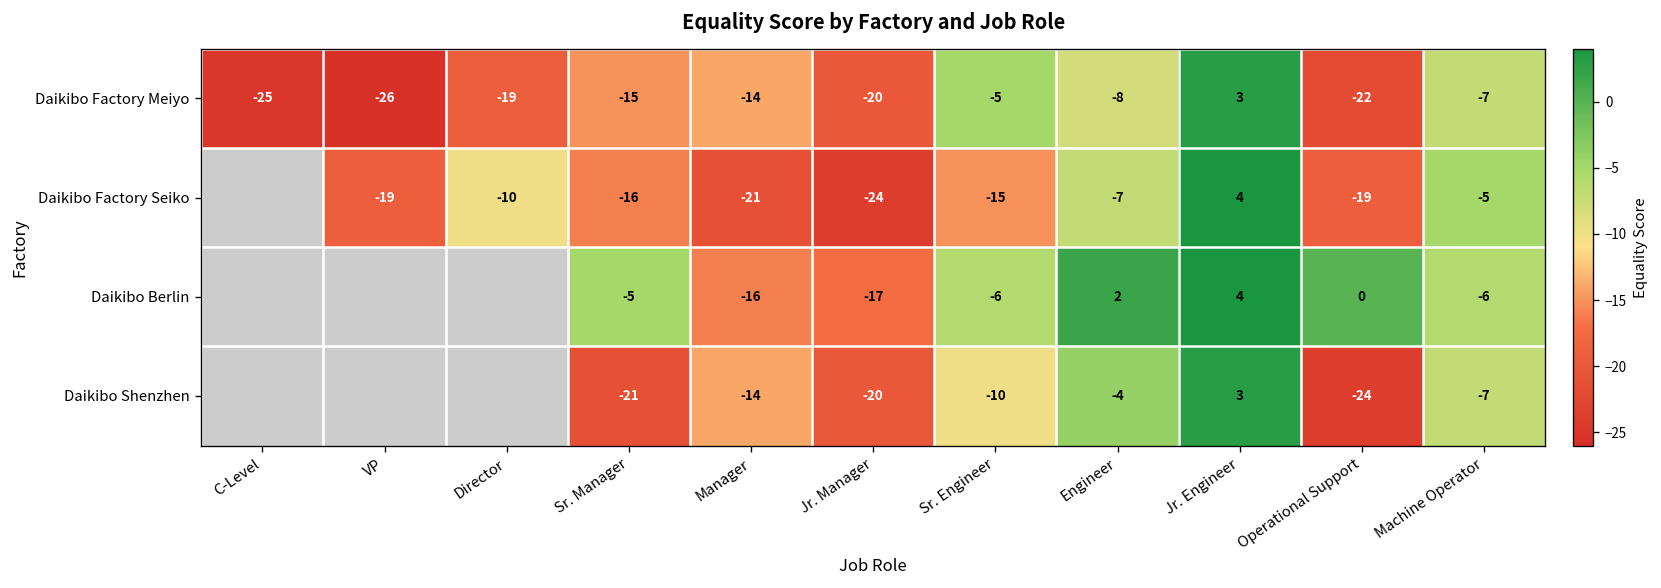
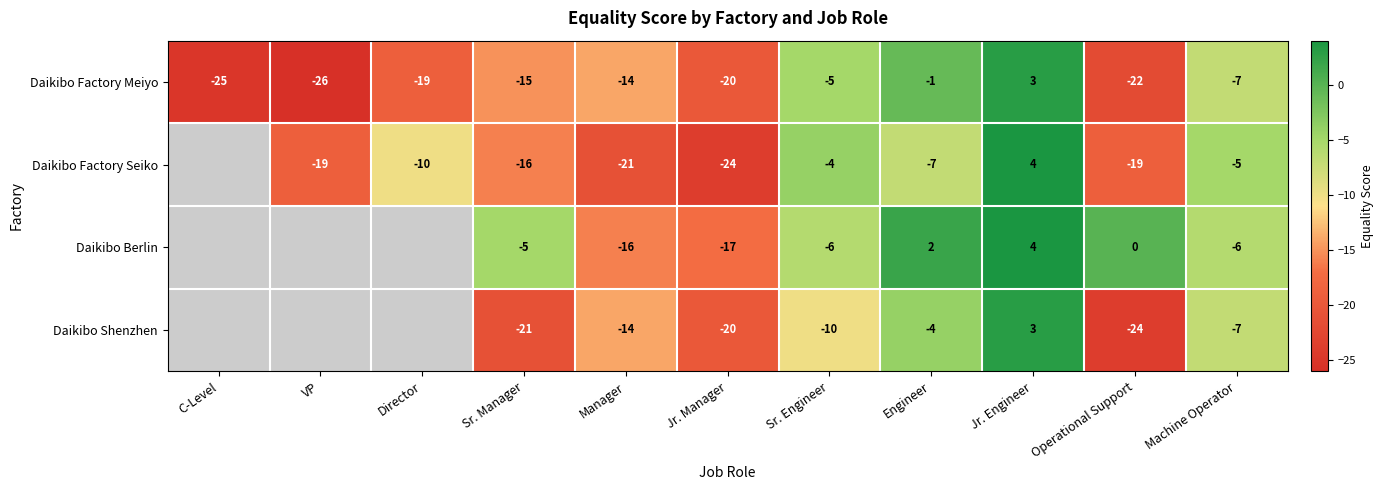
Daikibo Factory Meiyo, Engineer: -8 -> -1
Daikibo Factory Seiko, Sr. Engineer: -15 -> -4
